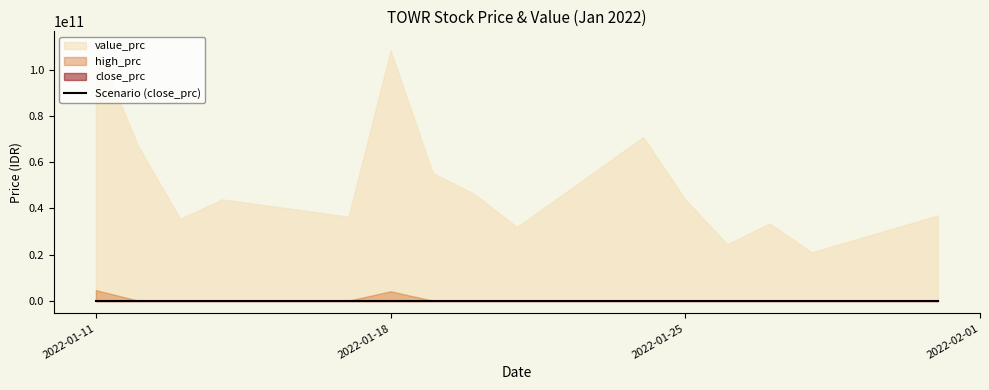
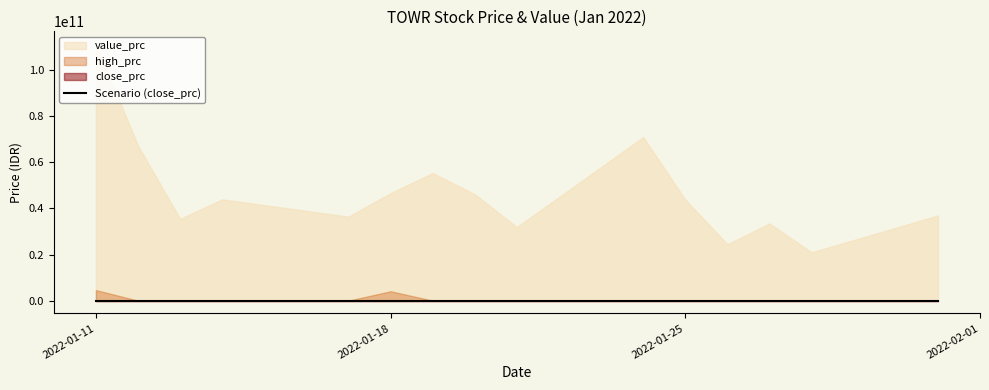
value_prc, 2022-01-18: 109000000000 -> 47000000000
